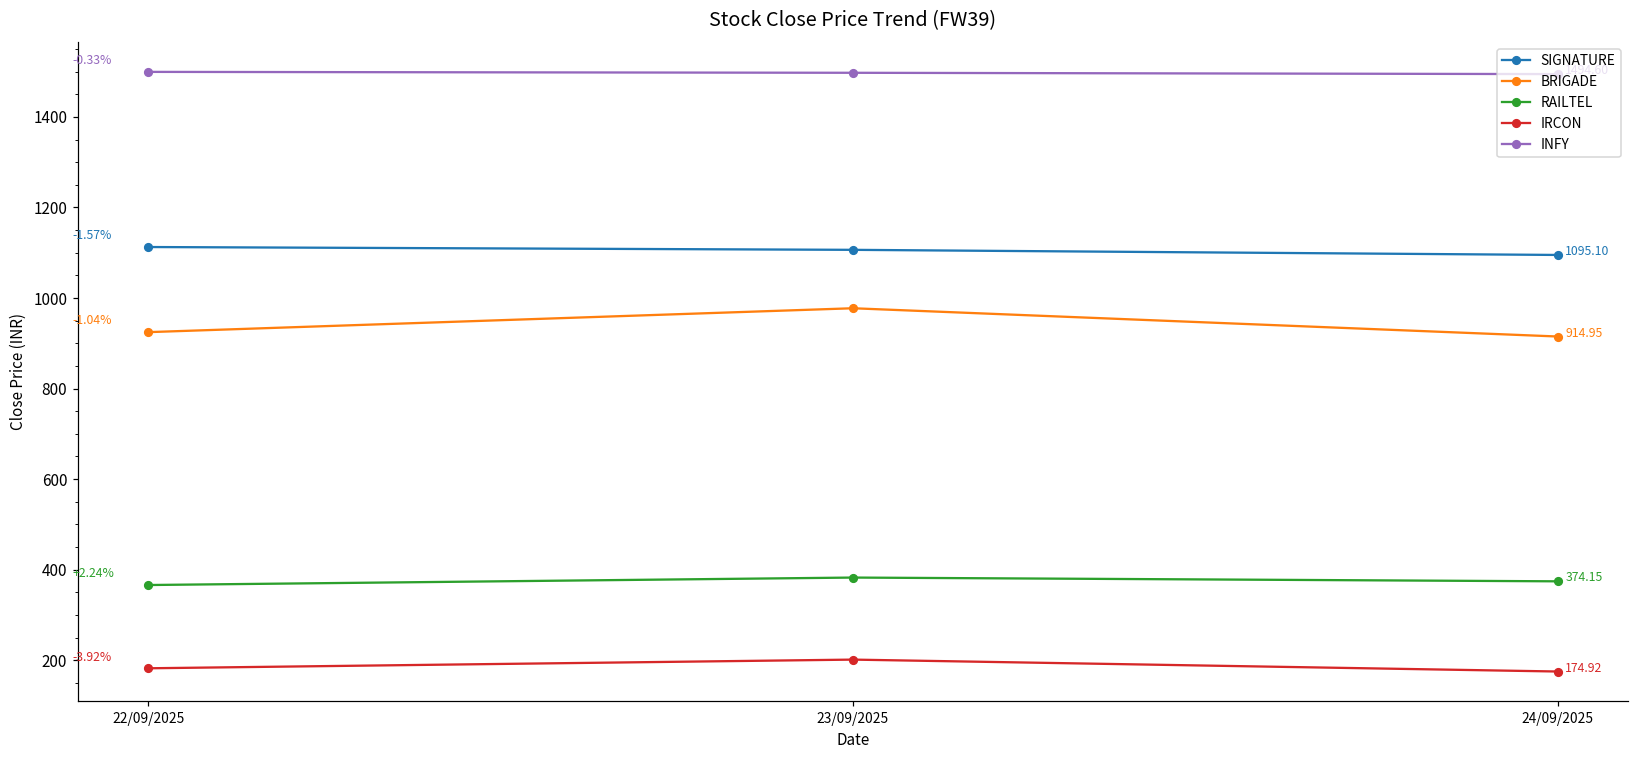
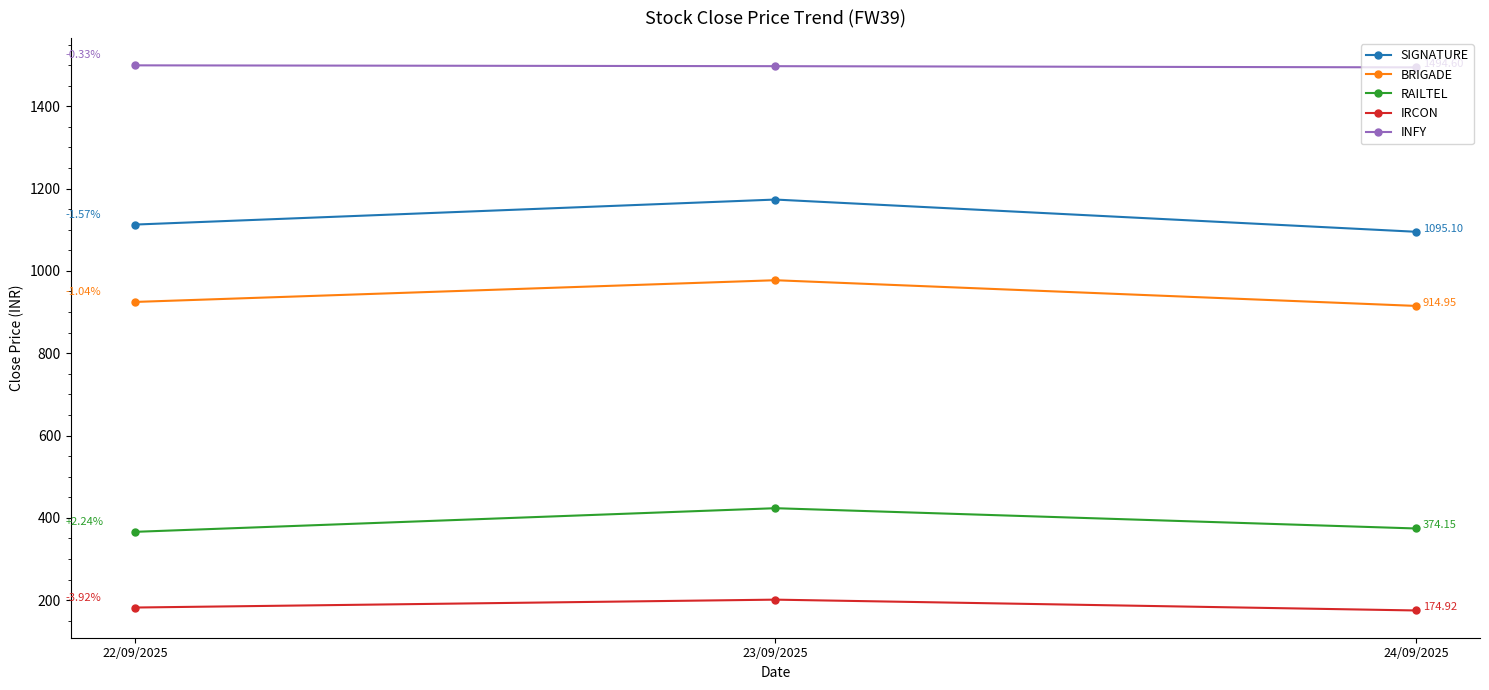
SIGNATURE, 23/09/2025: 1110 -> 1170
RAILTEL, 23/09/2025: 380 -> 420
